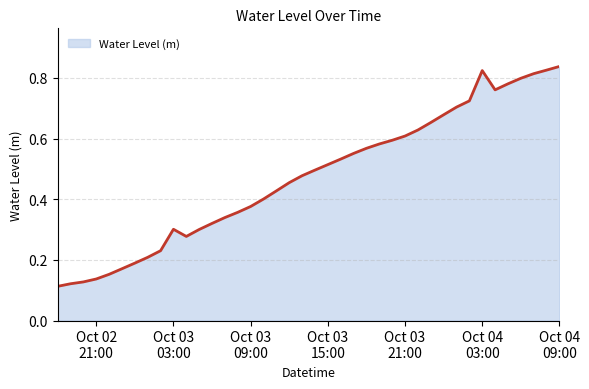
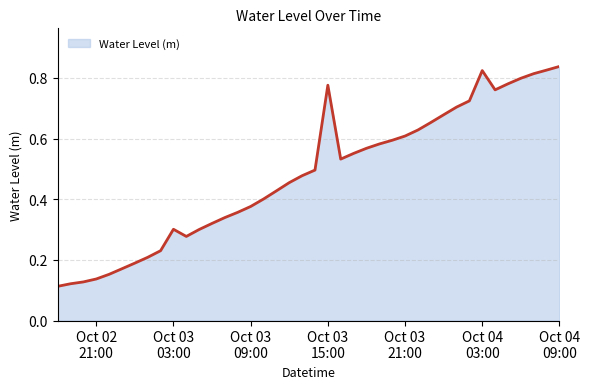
Oct 03 15:00: 0.51 -> 0.78
